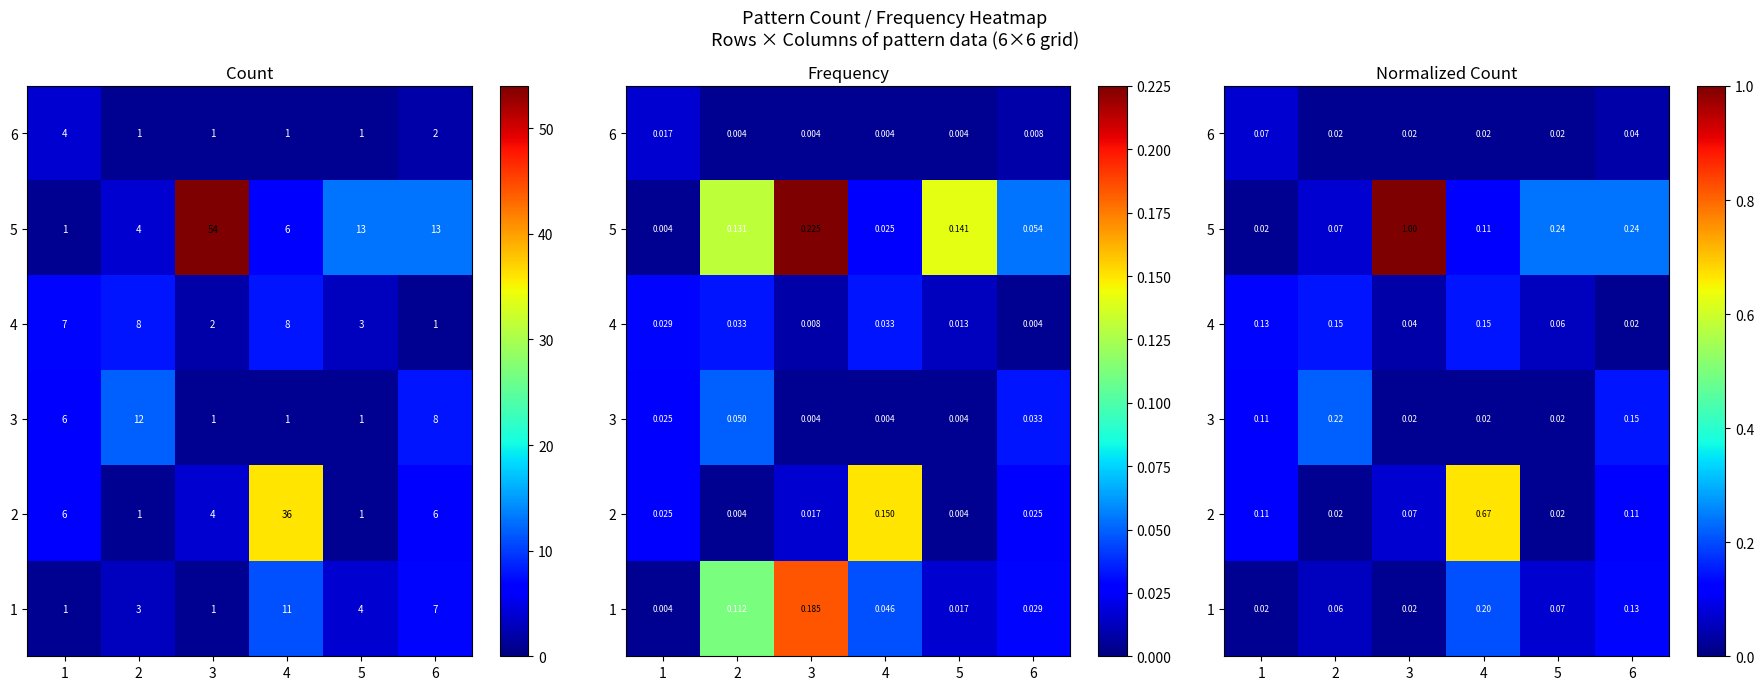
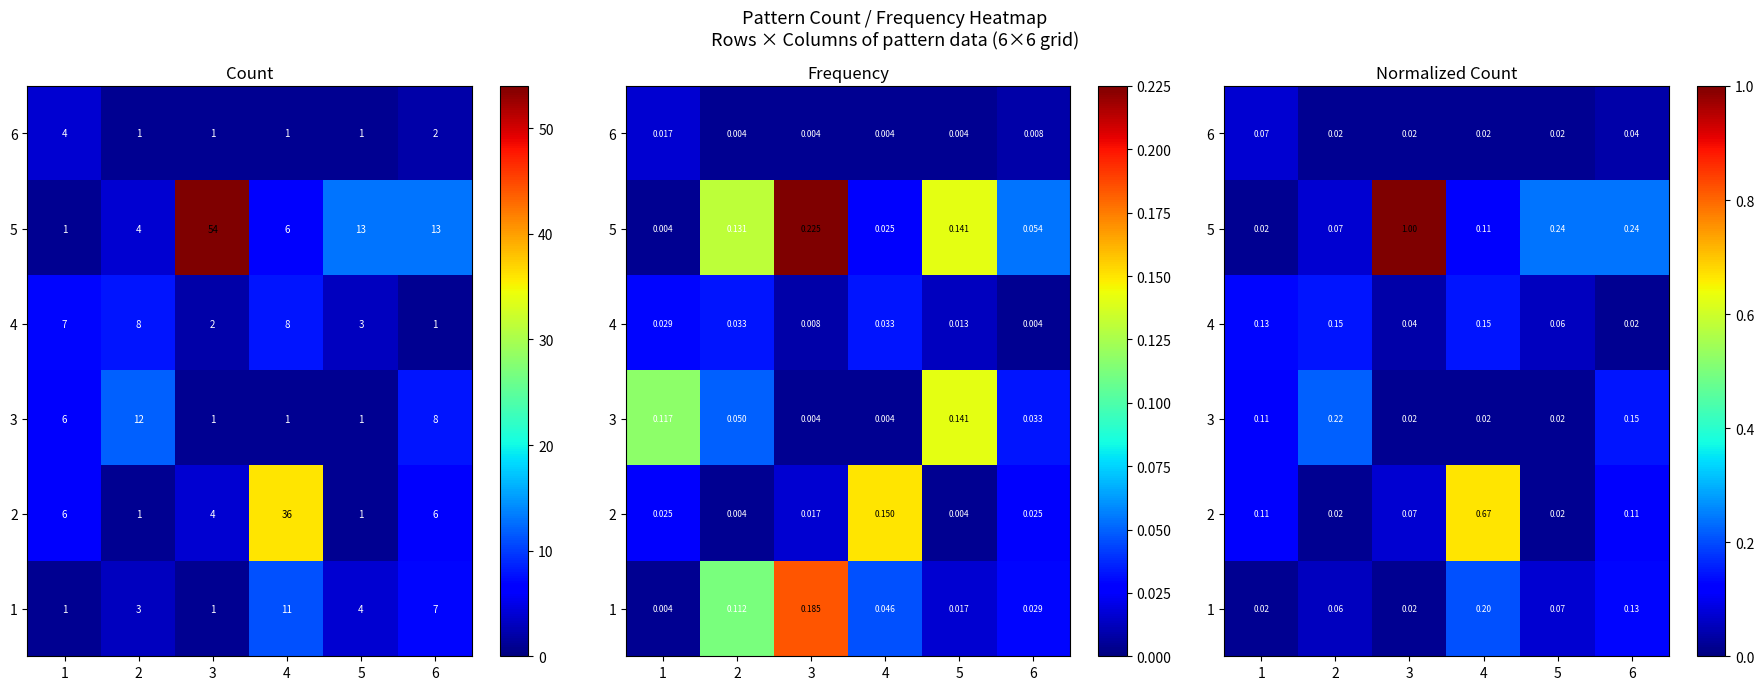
Frequency, 3, 1: 0.025 -> 0.117
Frequency, 3, 5: 0.004 -> 0.141
